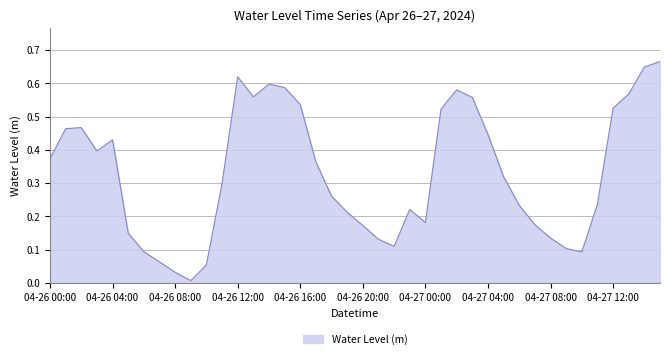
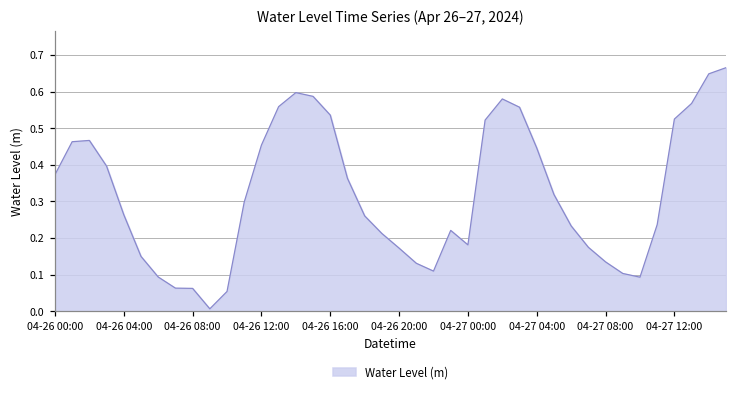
04-26 04:00: 0.43 -> 0.26
04-26 08:00: 0.03 -> 0.06
04-26 12:00: 0.62 -> 0.45
